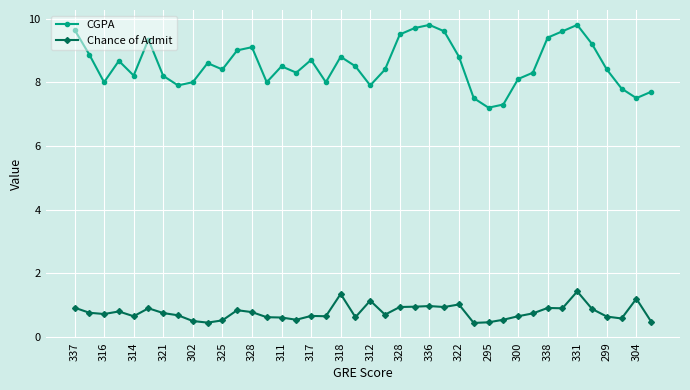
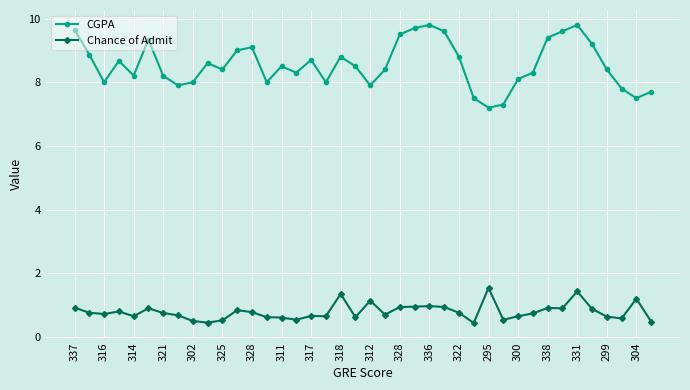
Chance of Admit, 322: 1.0 -> 0.8
Chance of Admit, 295: 0.5 -> 1.5
